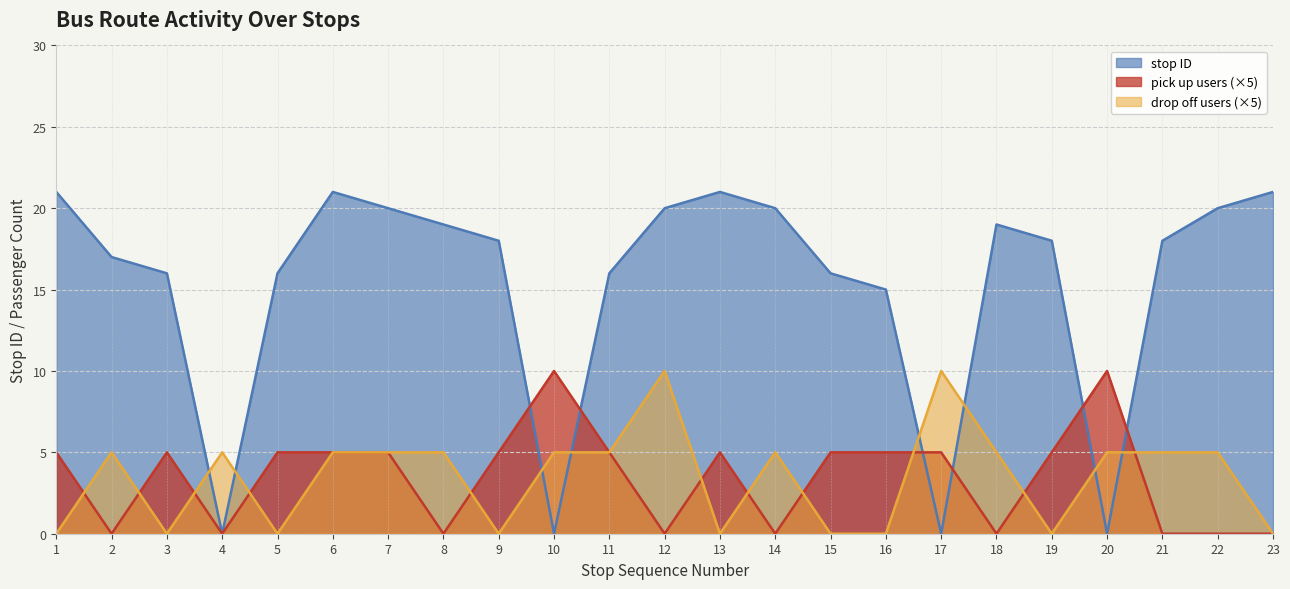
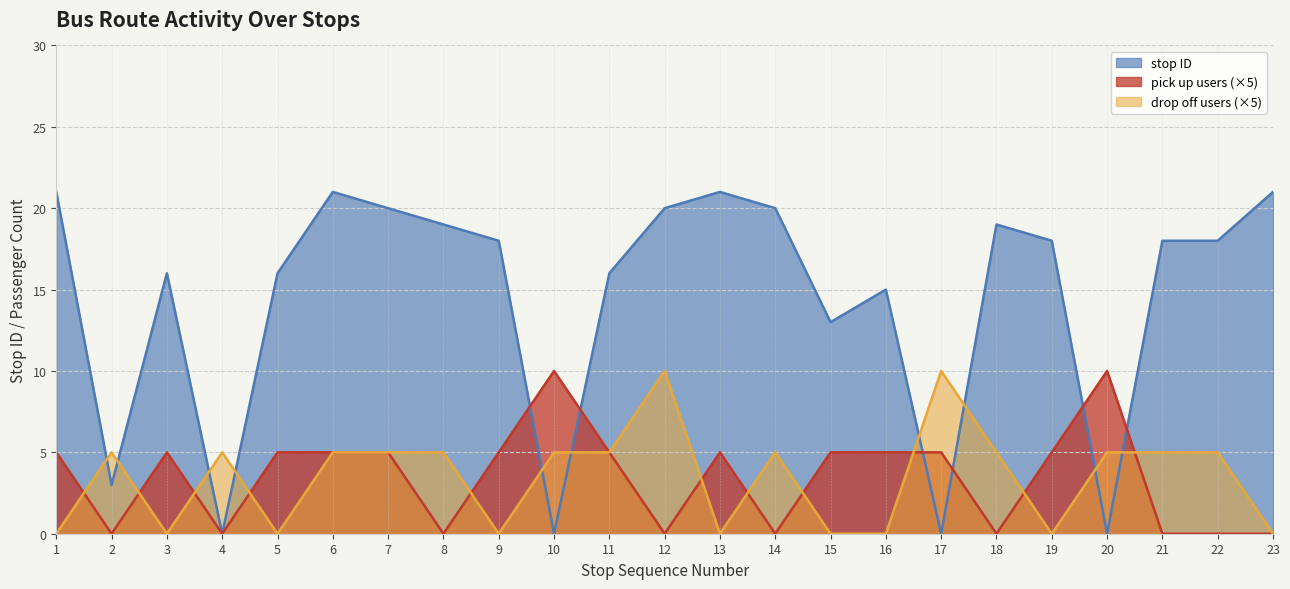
stop ID, 2: 17 -> 3
stop ID, 15: 16 -> 13
stop ID, 22: 20 -> 18
